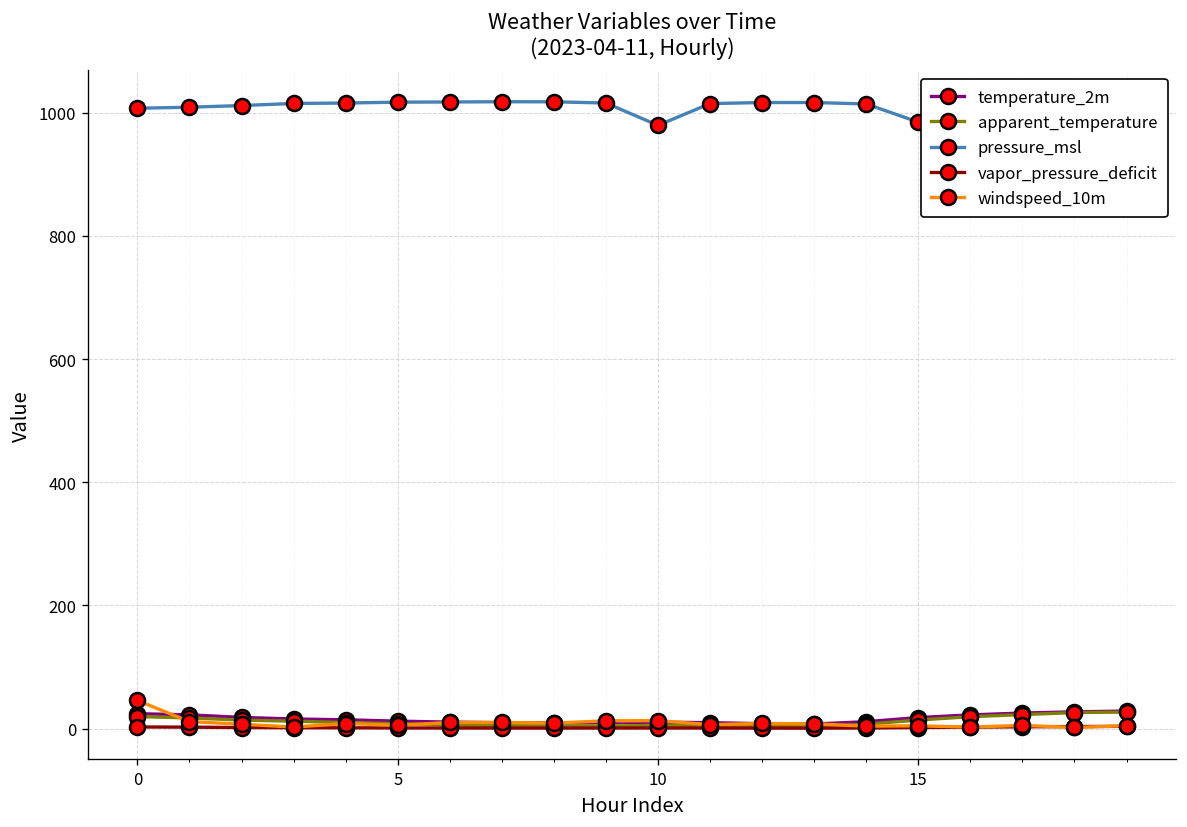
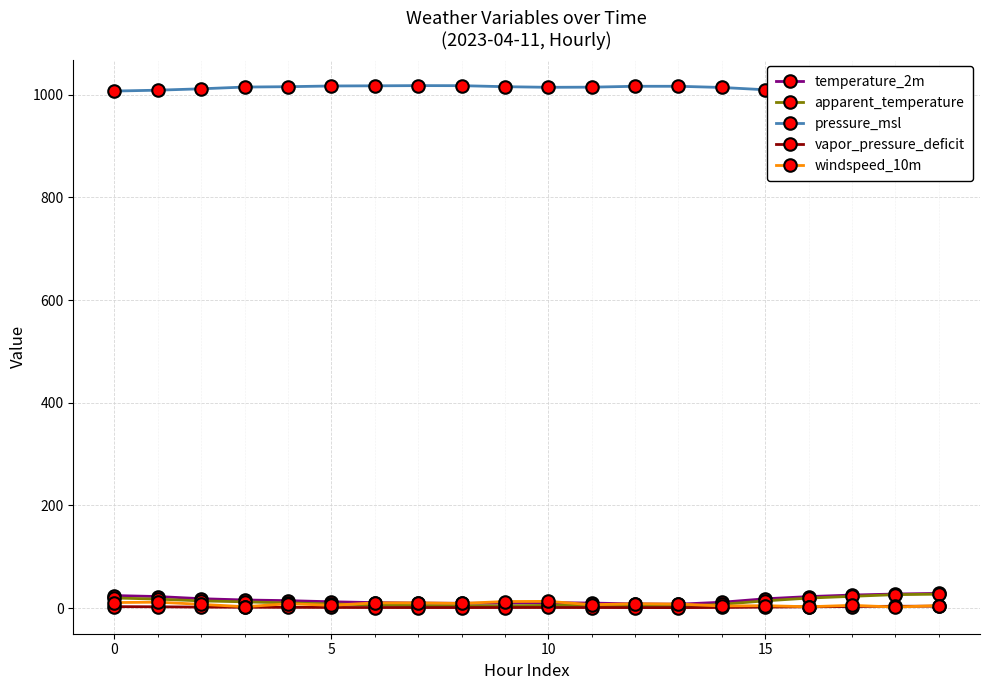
windspeed_10m, 0: 50 -> 10
pressure_msl, 10: 980 -> 1010
pressure_msl, 15: 980 -> 1010
